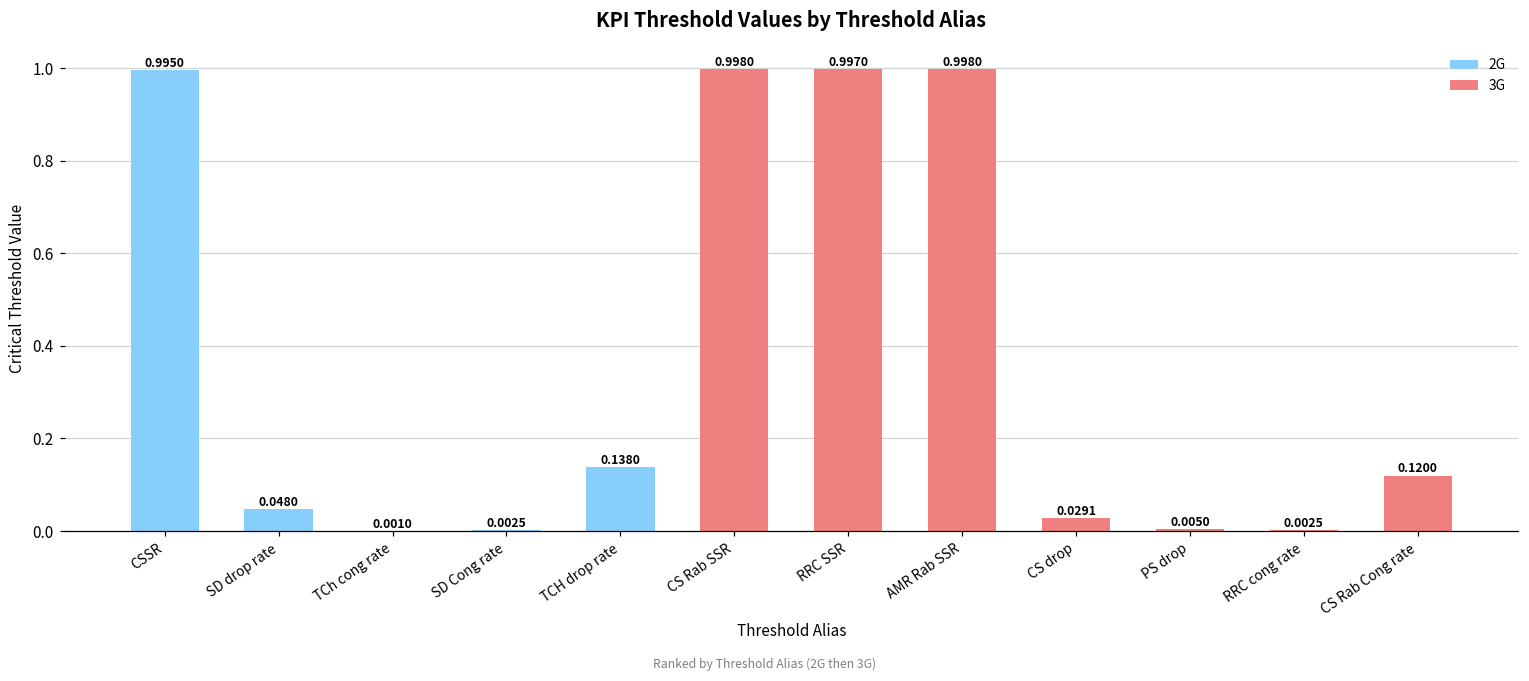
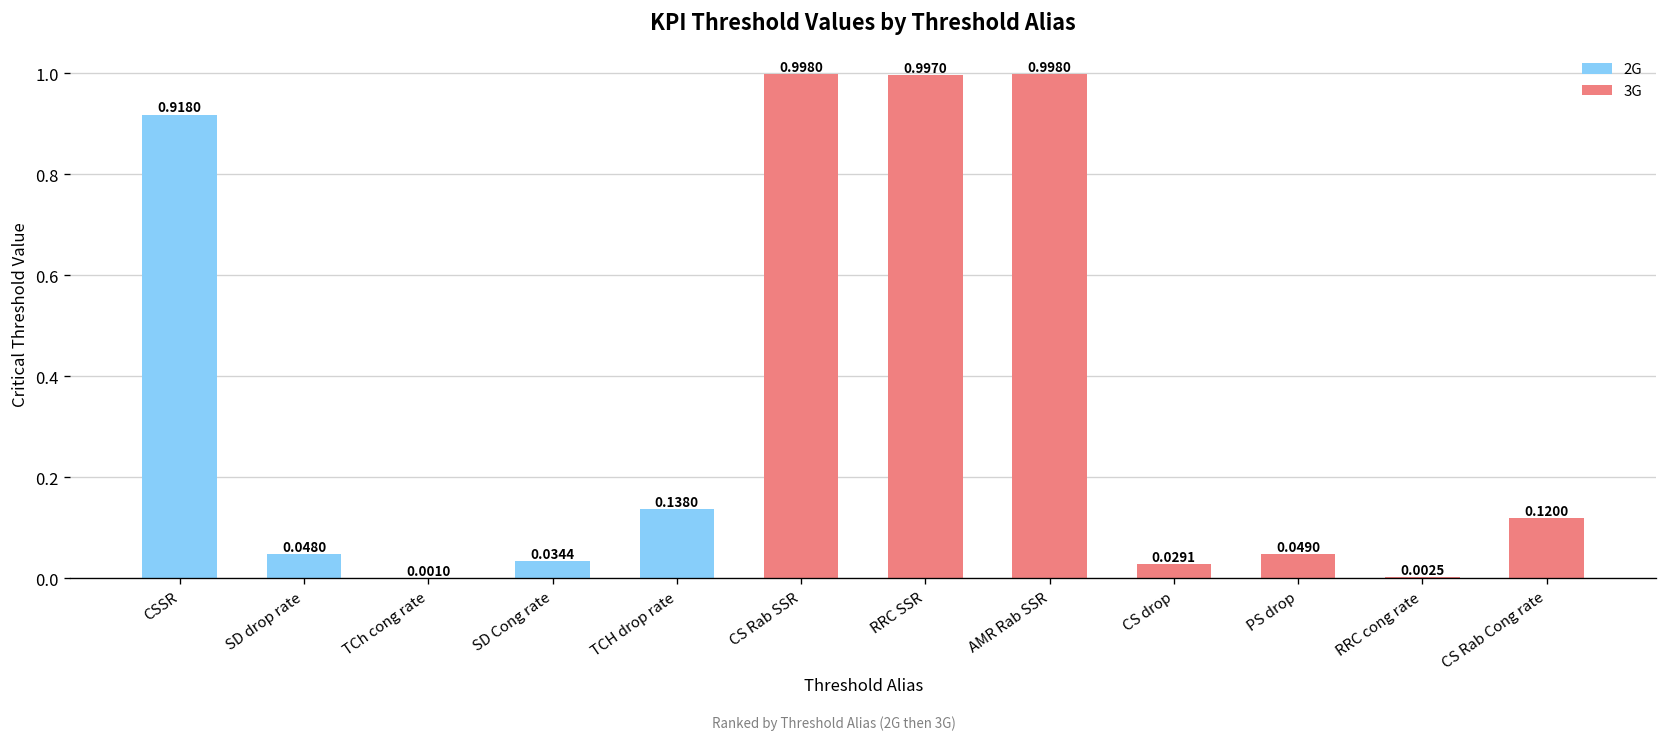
CSSR: 0.9950 -> 0.9180
SD Cong rate: 0.0025 -> 0.0344
PS drop: 0.0050 -> 0.0490
